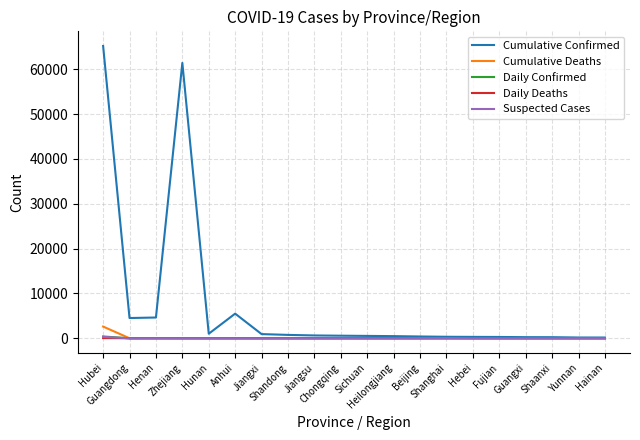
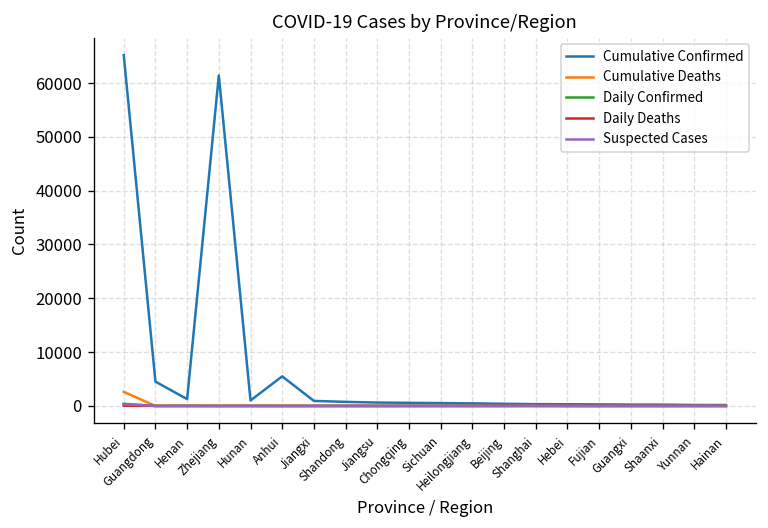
Cumulative Confirmed, Henan: 5000 -> 1000
